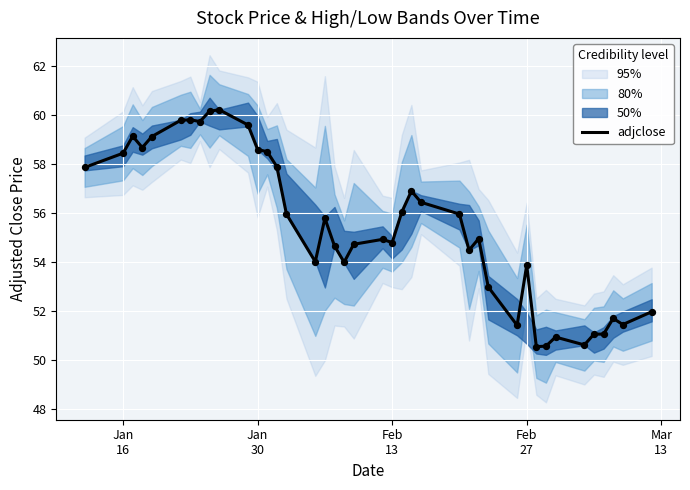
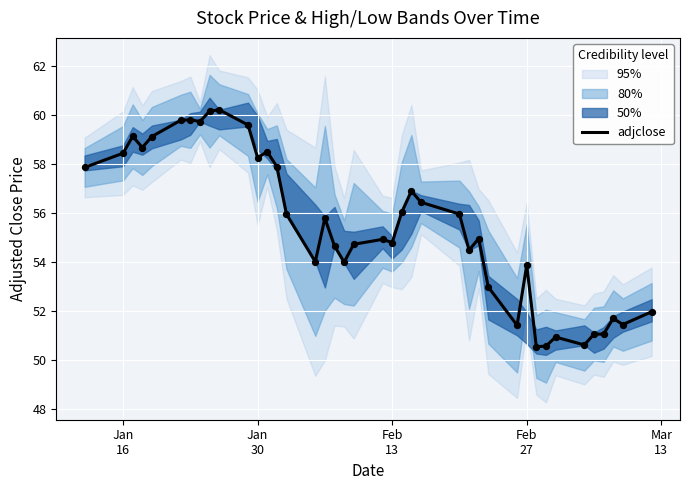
adjclose, Jan 30: 58.6 -> 58.3
